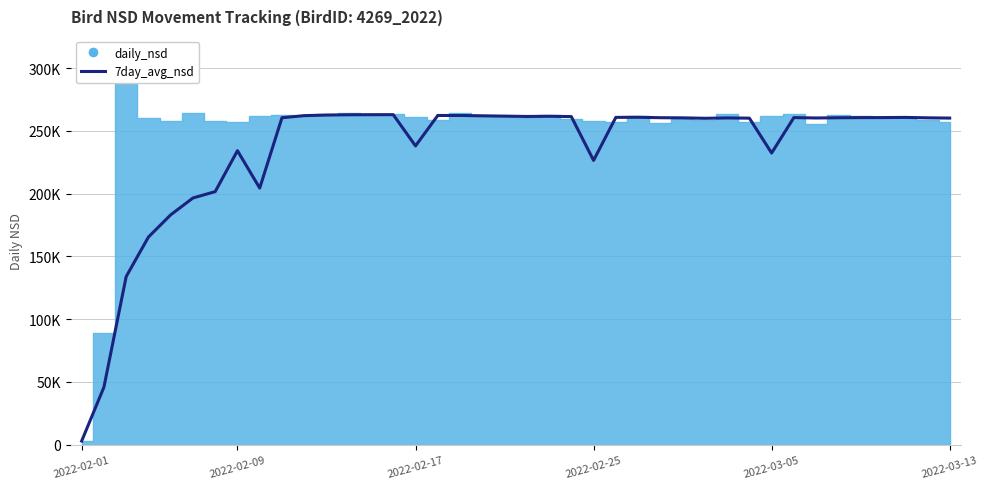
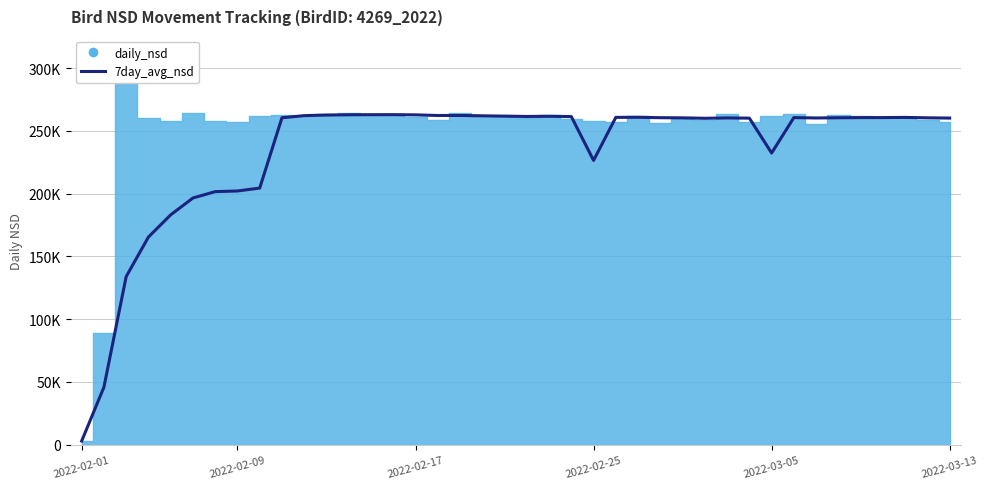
7day_avg_nsd, 2022-02-09: 234000 -> 202000
7day_avg_nsd, 2022-02-17: 238000 -> 263000
